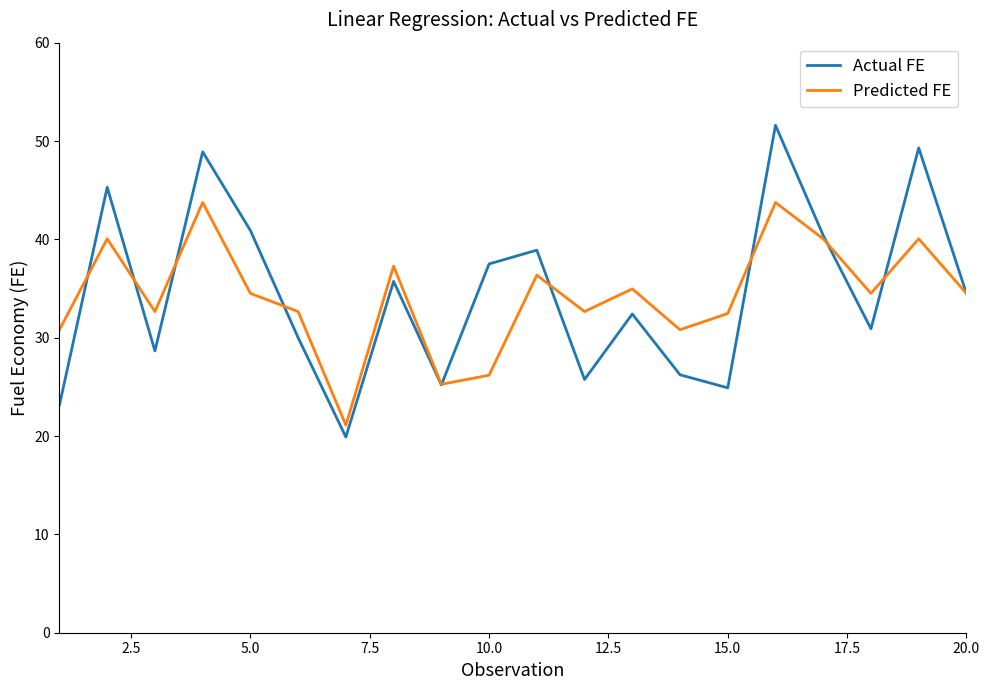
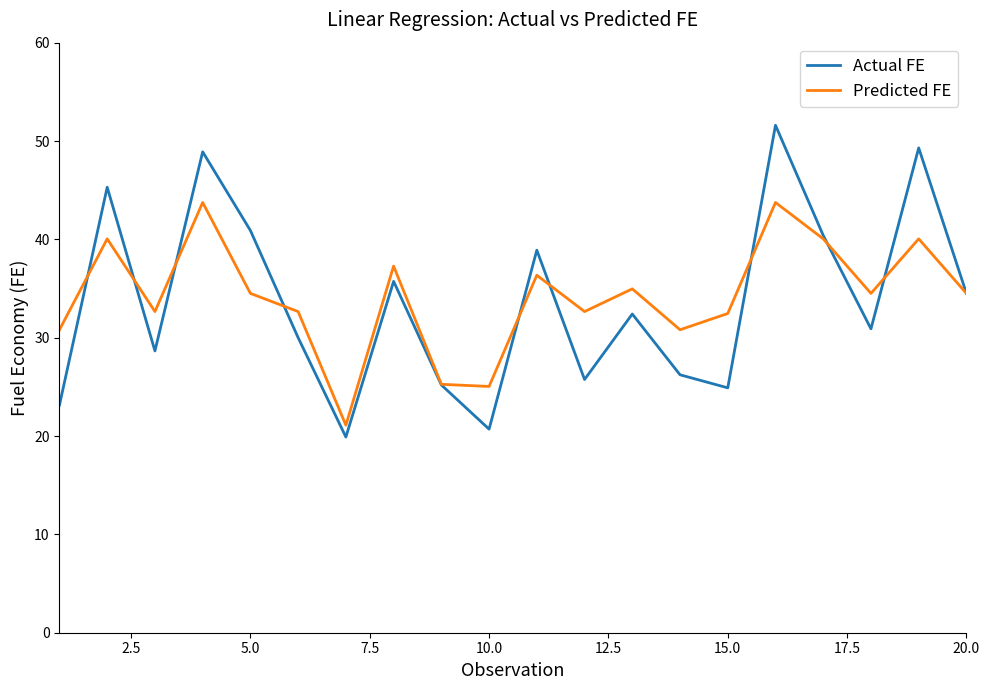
Actual FE, 10.0: 38 -> 21
Predicted FE, 10.0: 26 -> 25
